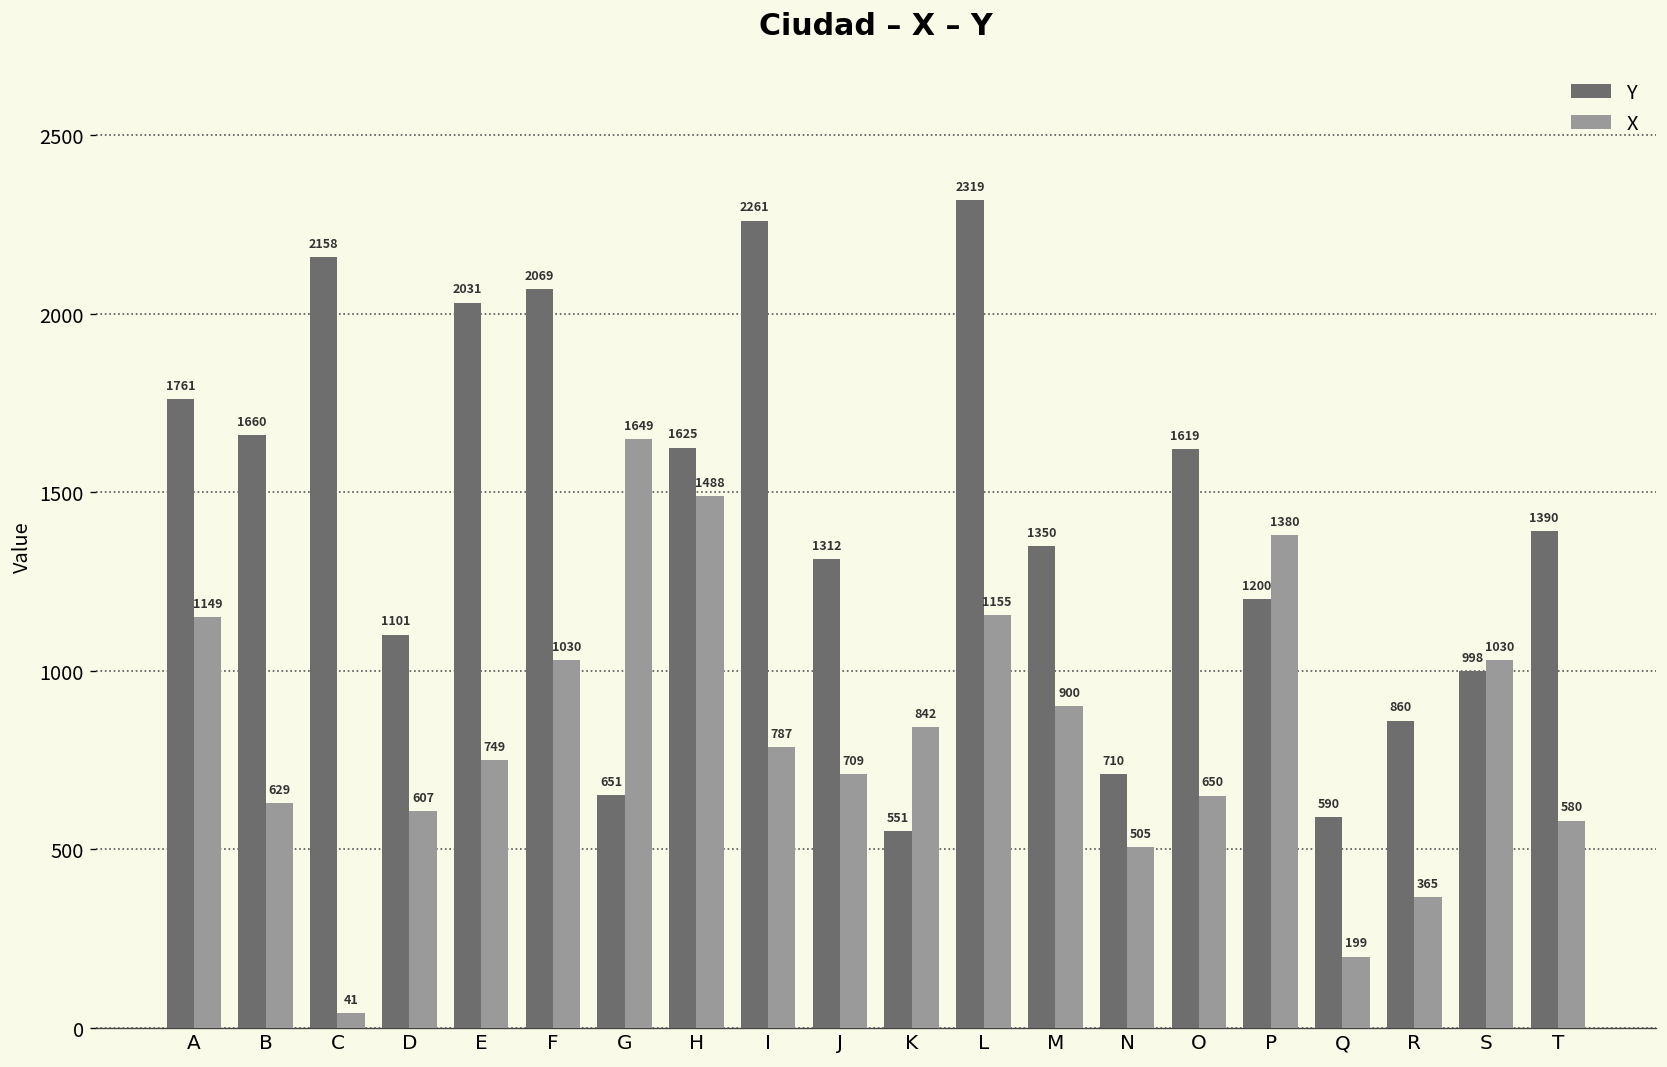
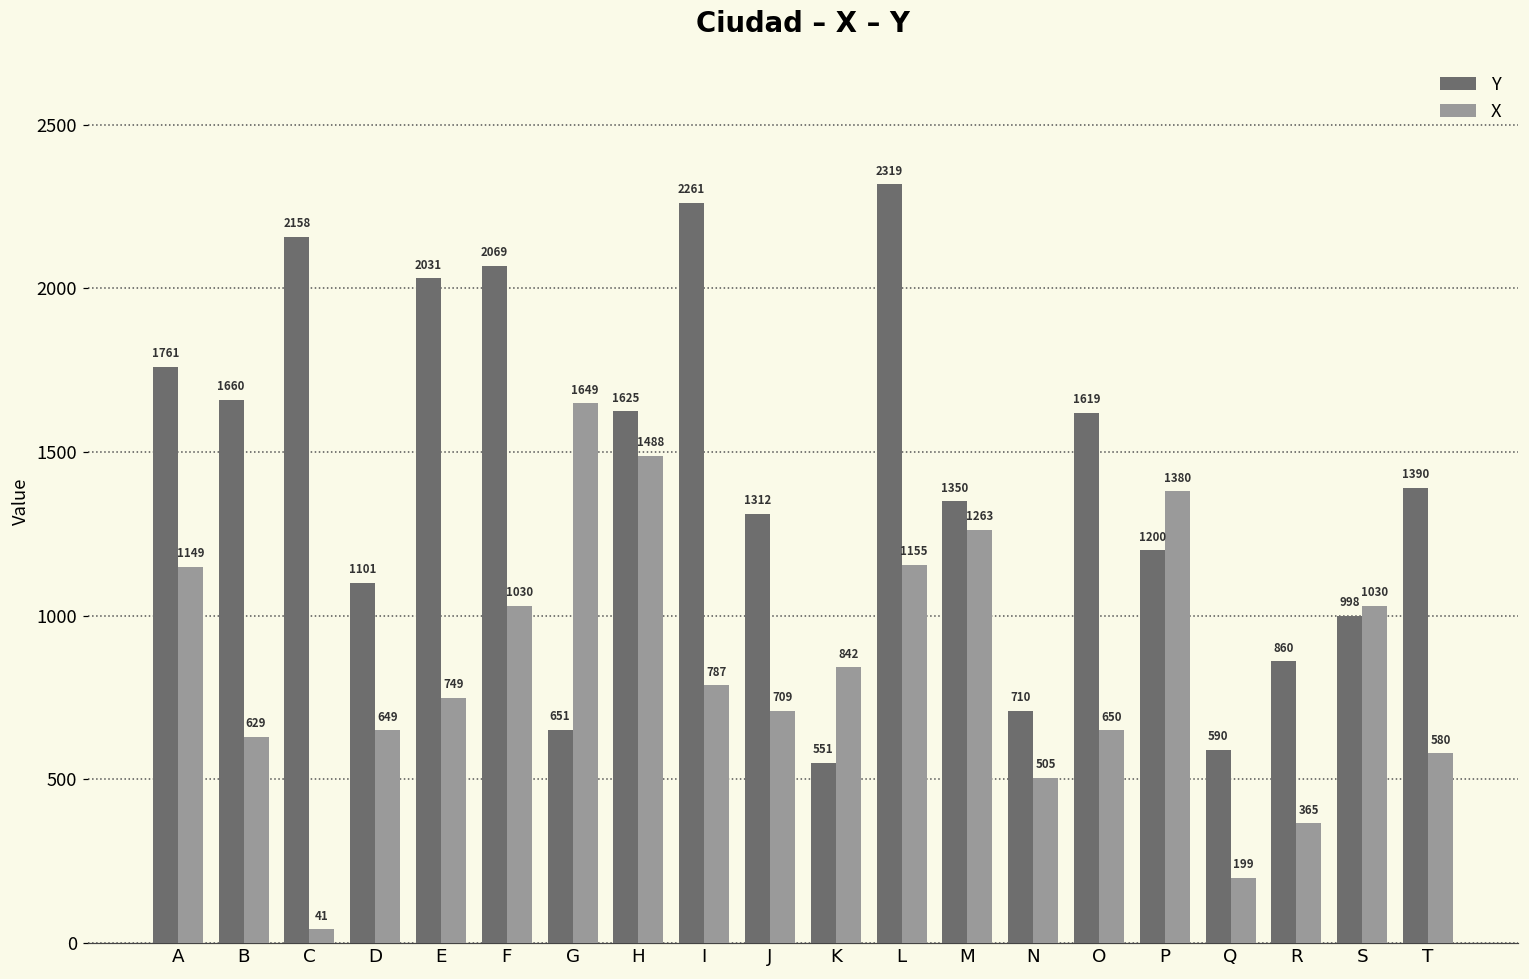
X, D: 607 -> 649
X, M: 900 -> 1263
